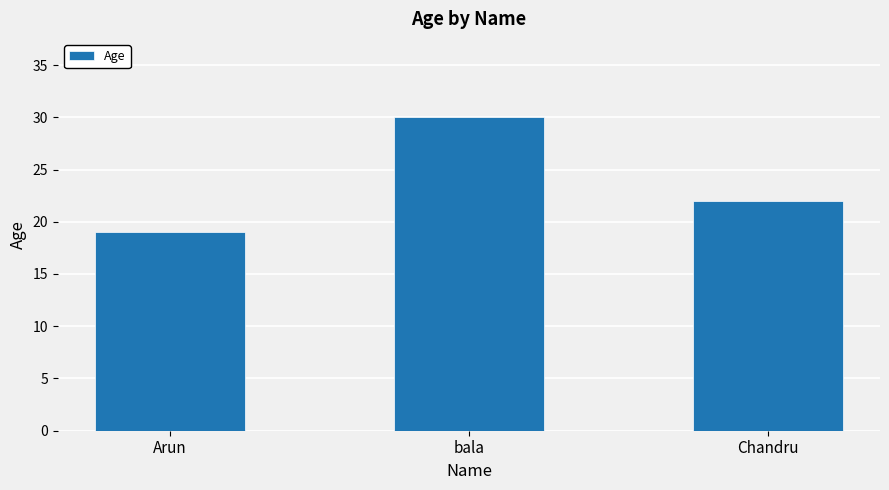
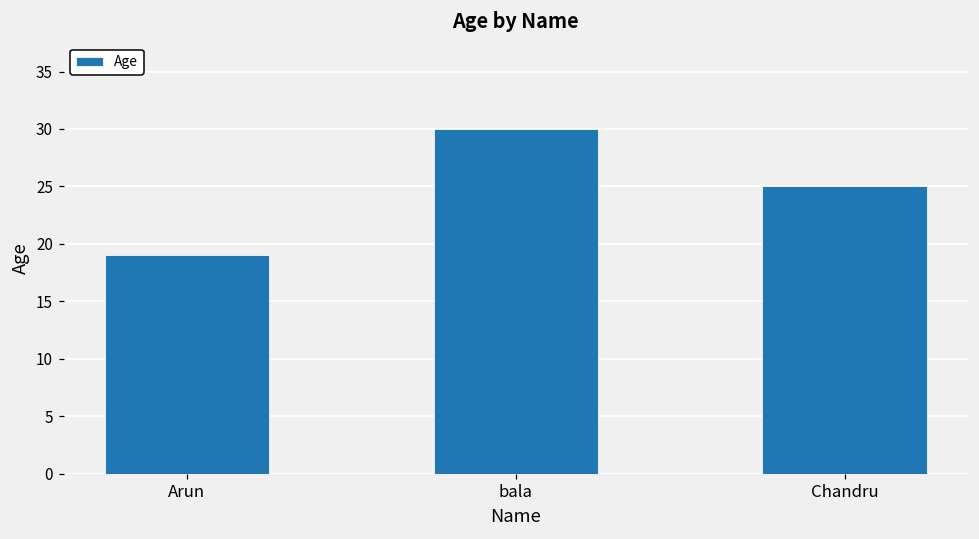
Chandru: 22 -> 25
